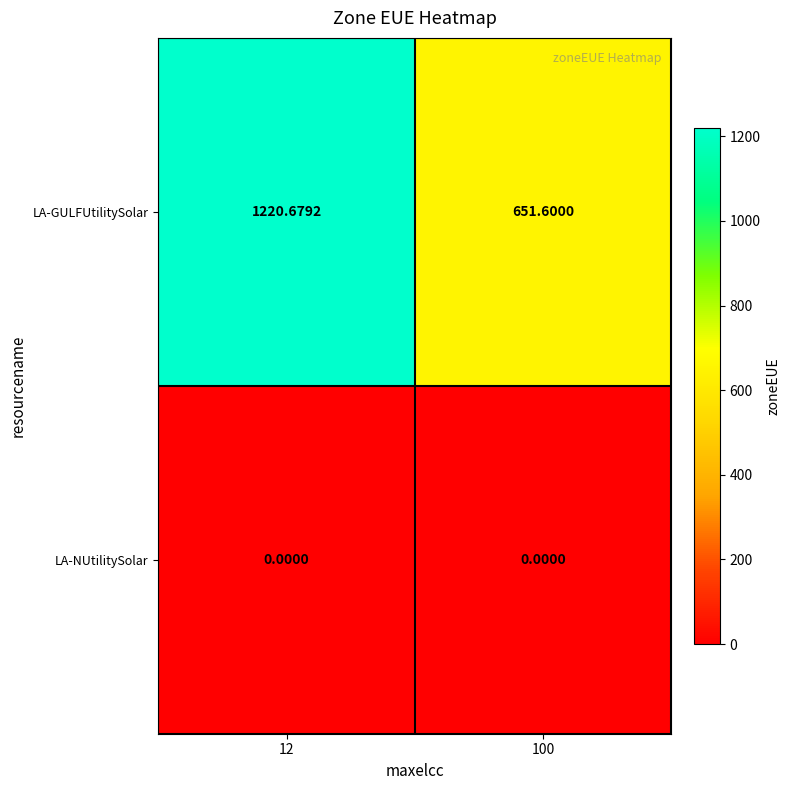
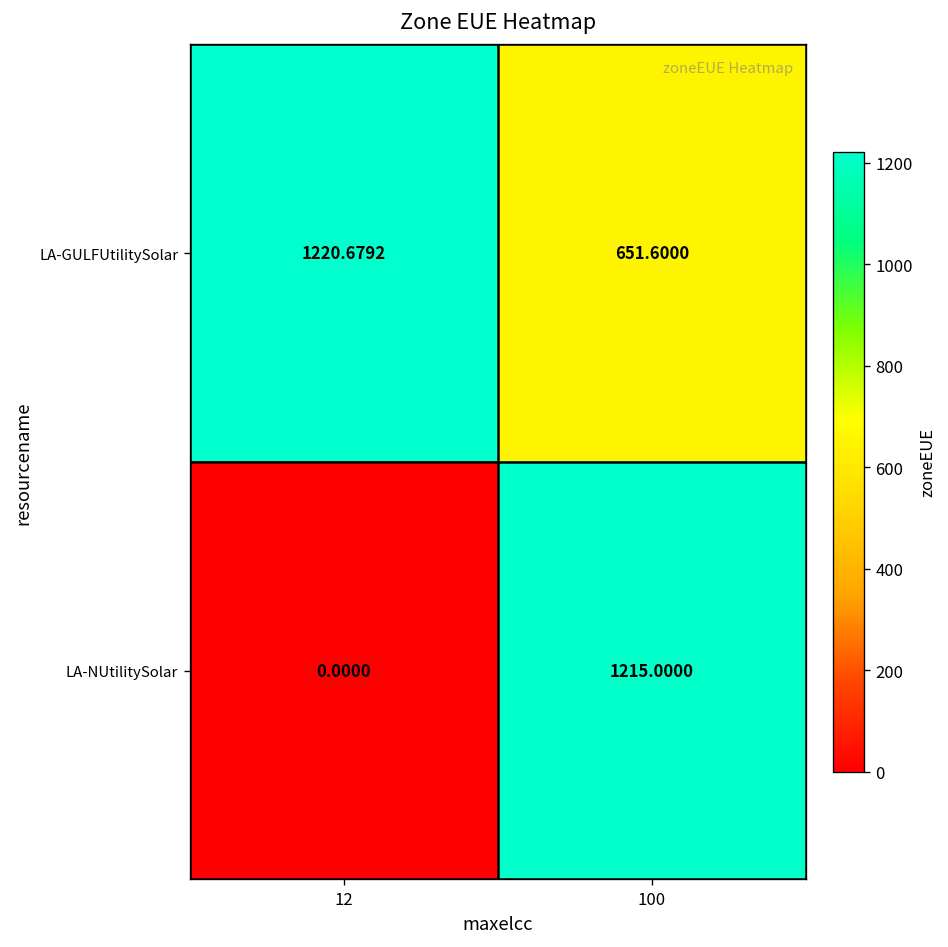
LA-NUtilitySolar, 100: 0.0000 -> 1215.0000
